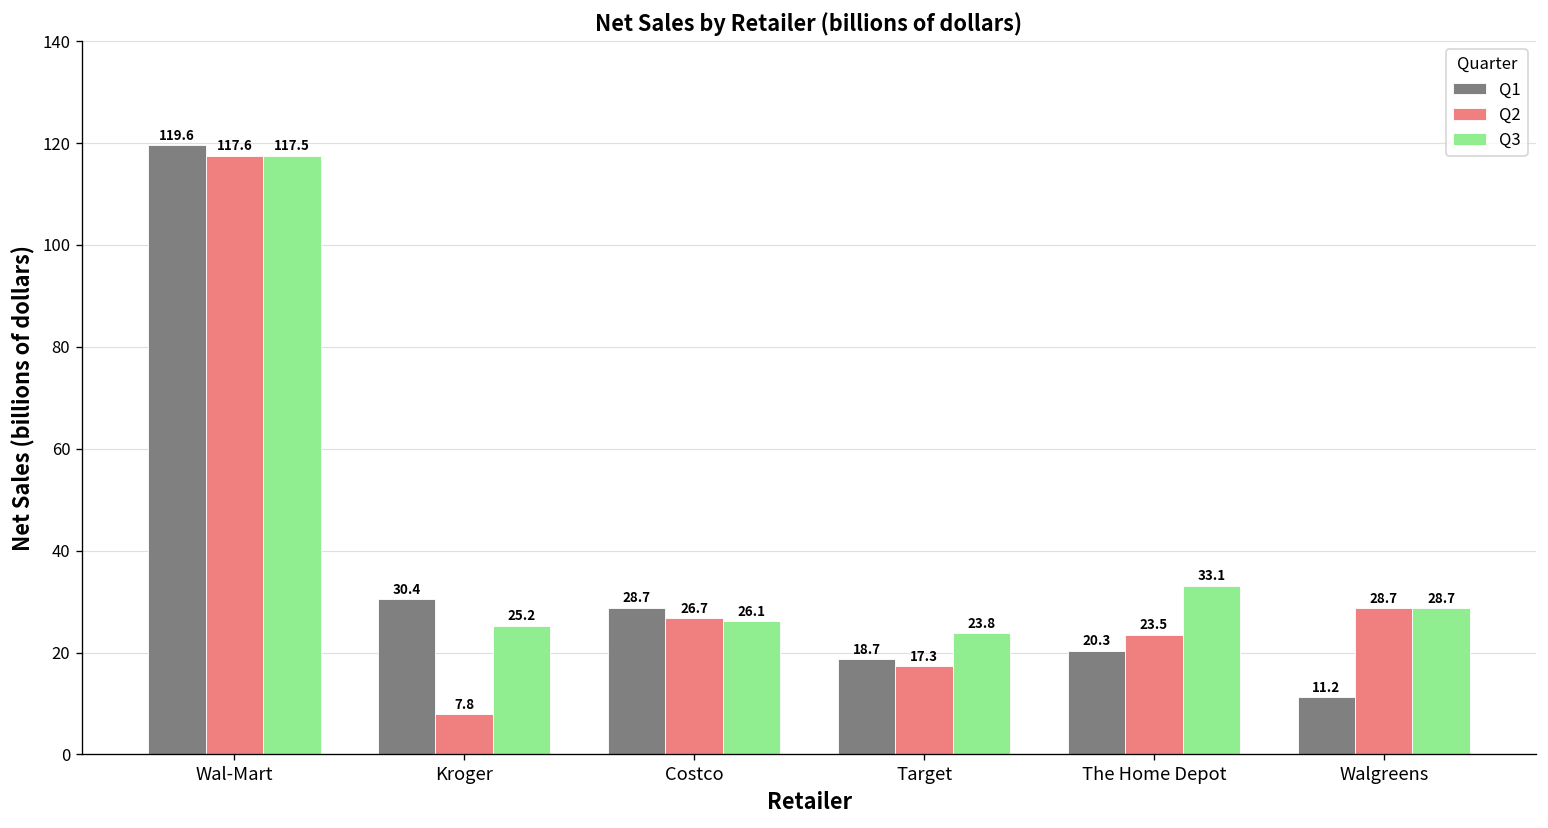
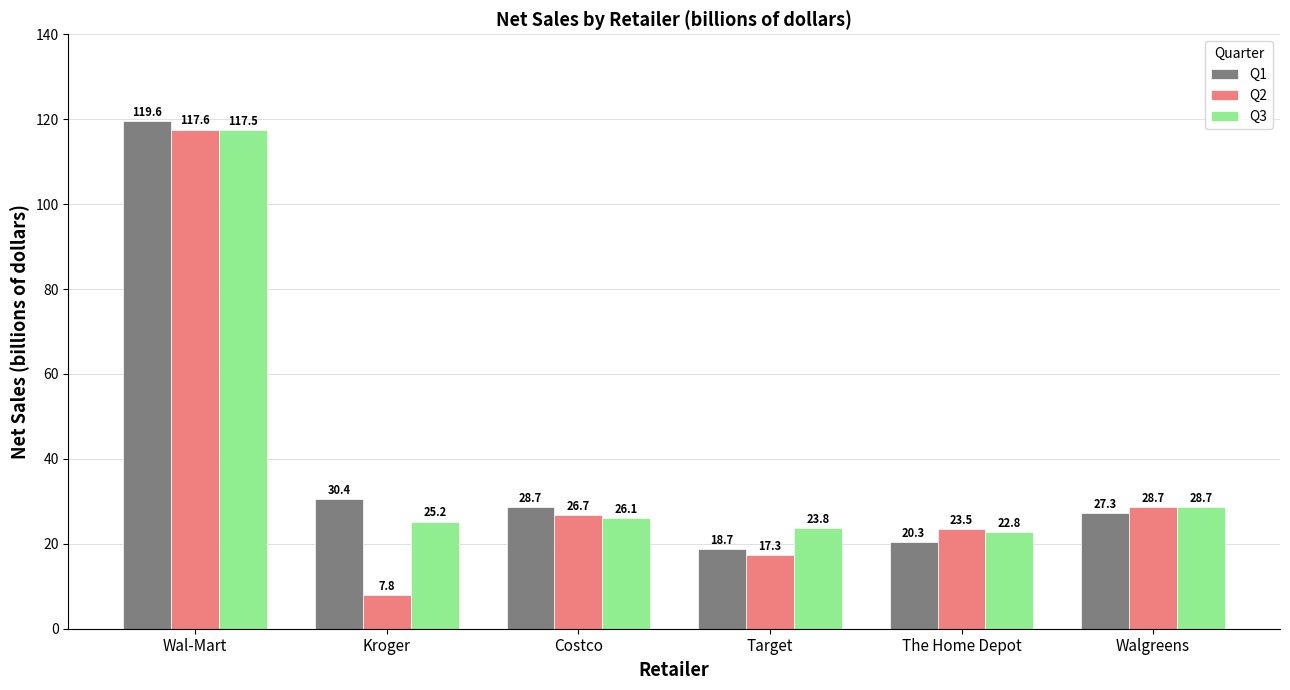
Q3, The Home Depot: 33.1 -> 22.8
Q1, Walgreens: 11.2 -> 27.3
